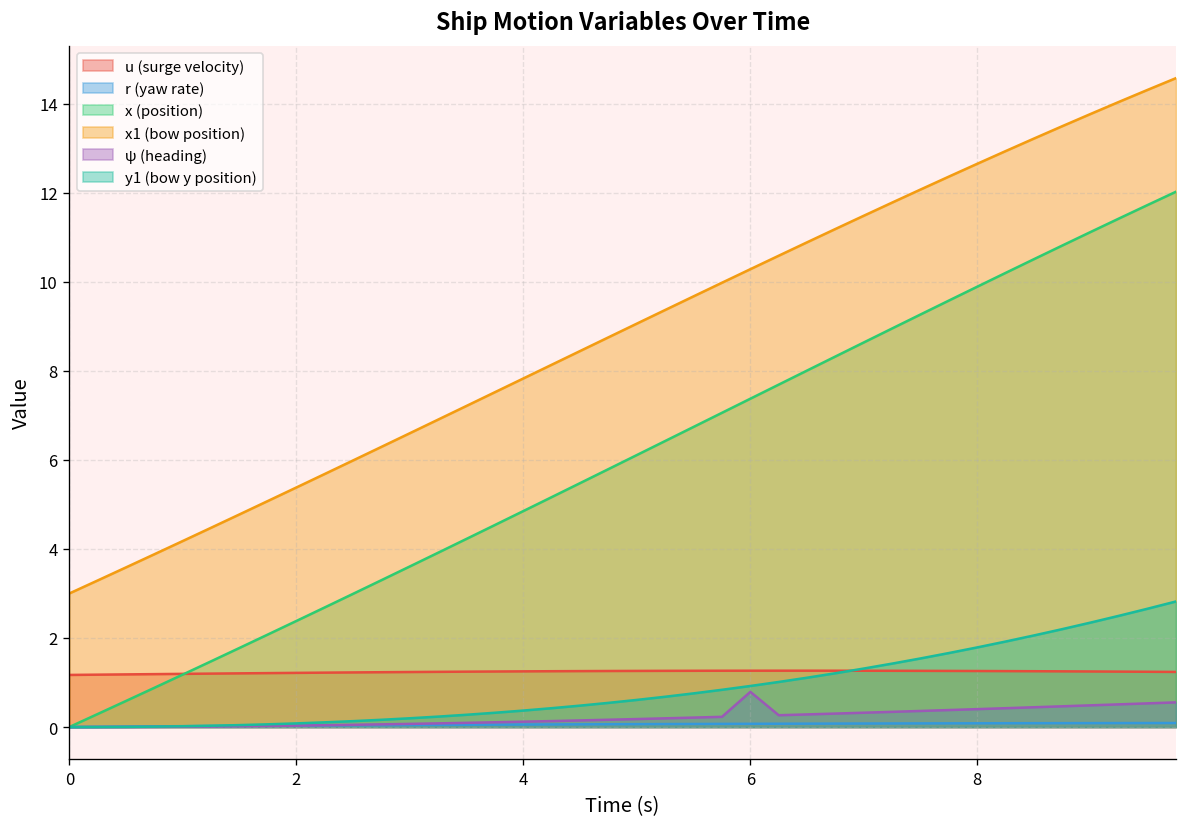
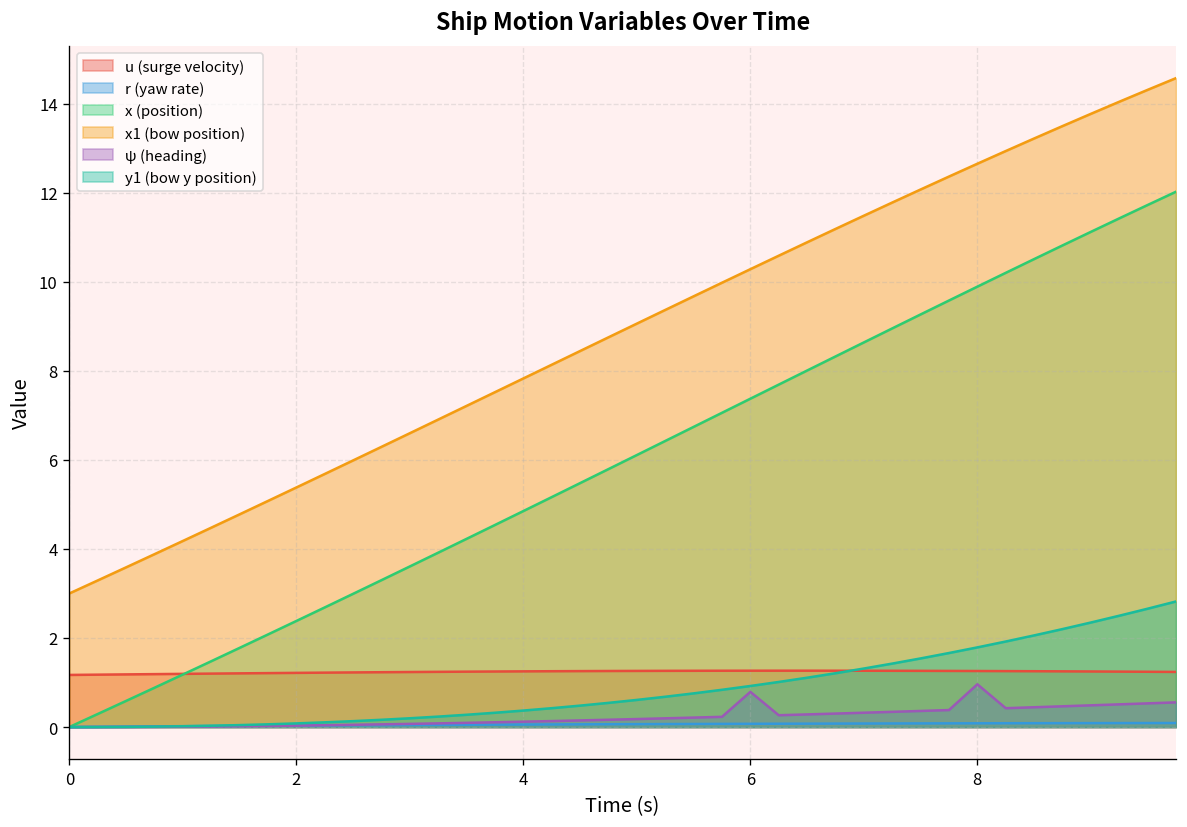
ψ (heading), 8: 0.4 -> 1.0
